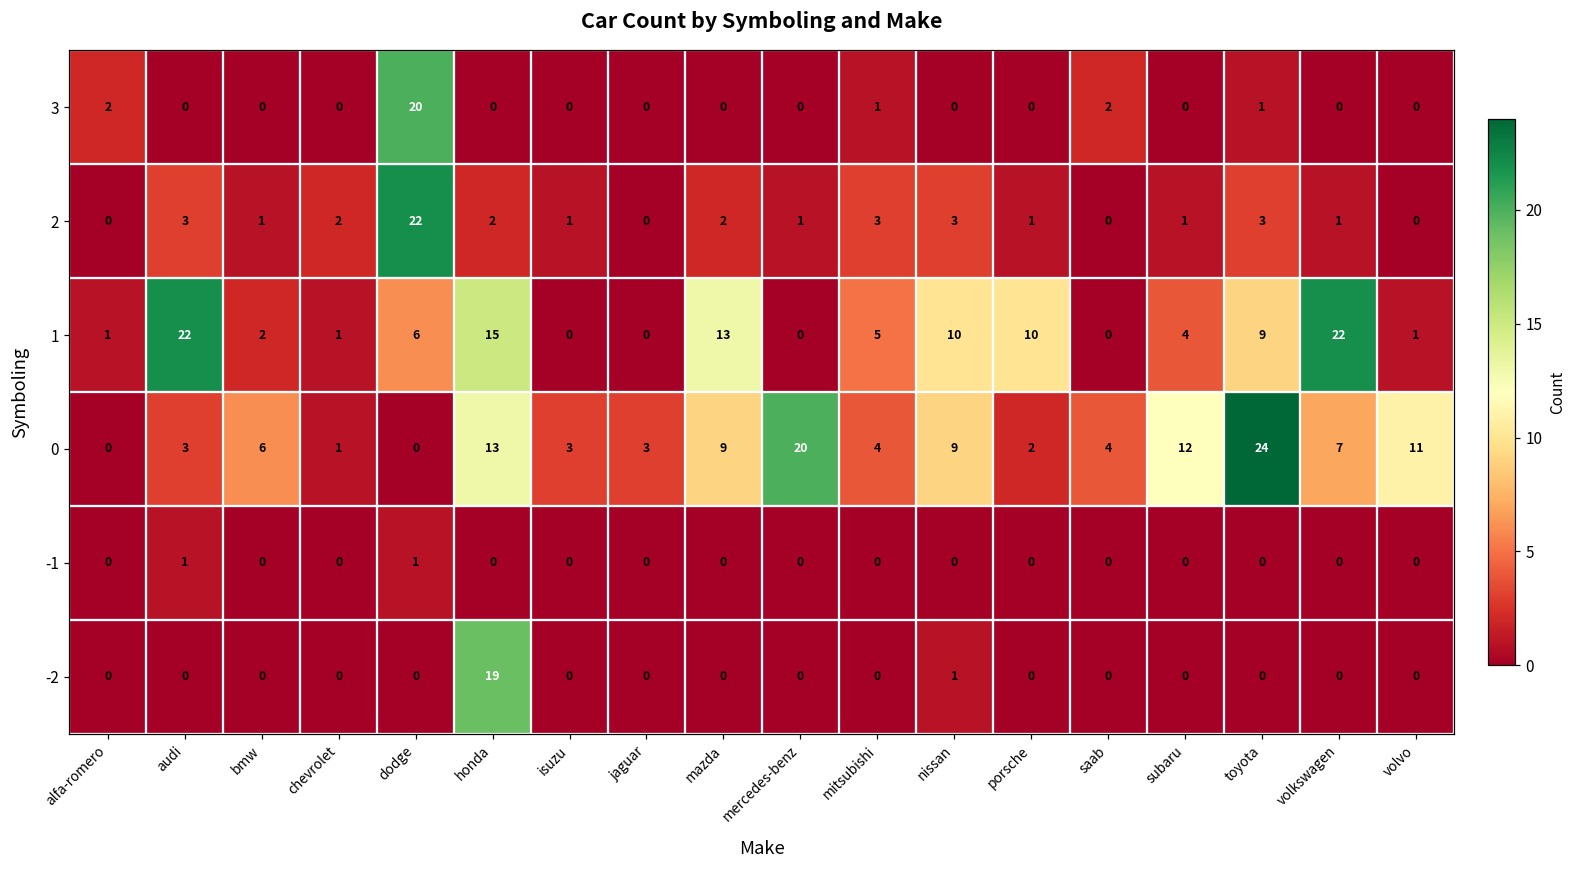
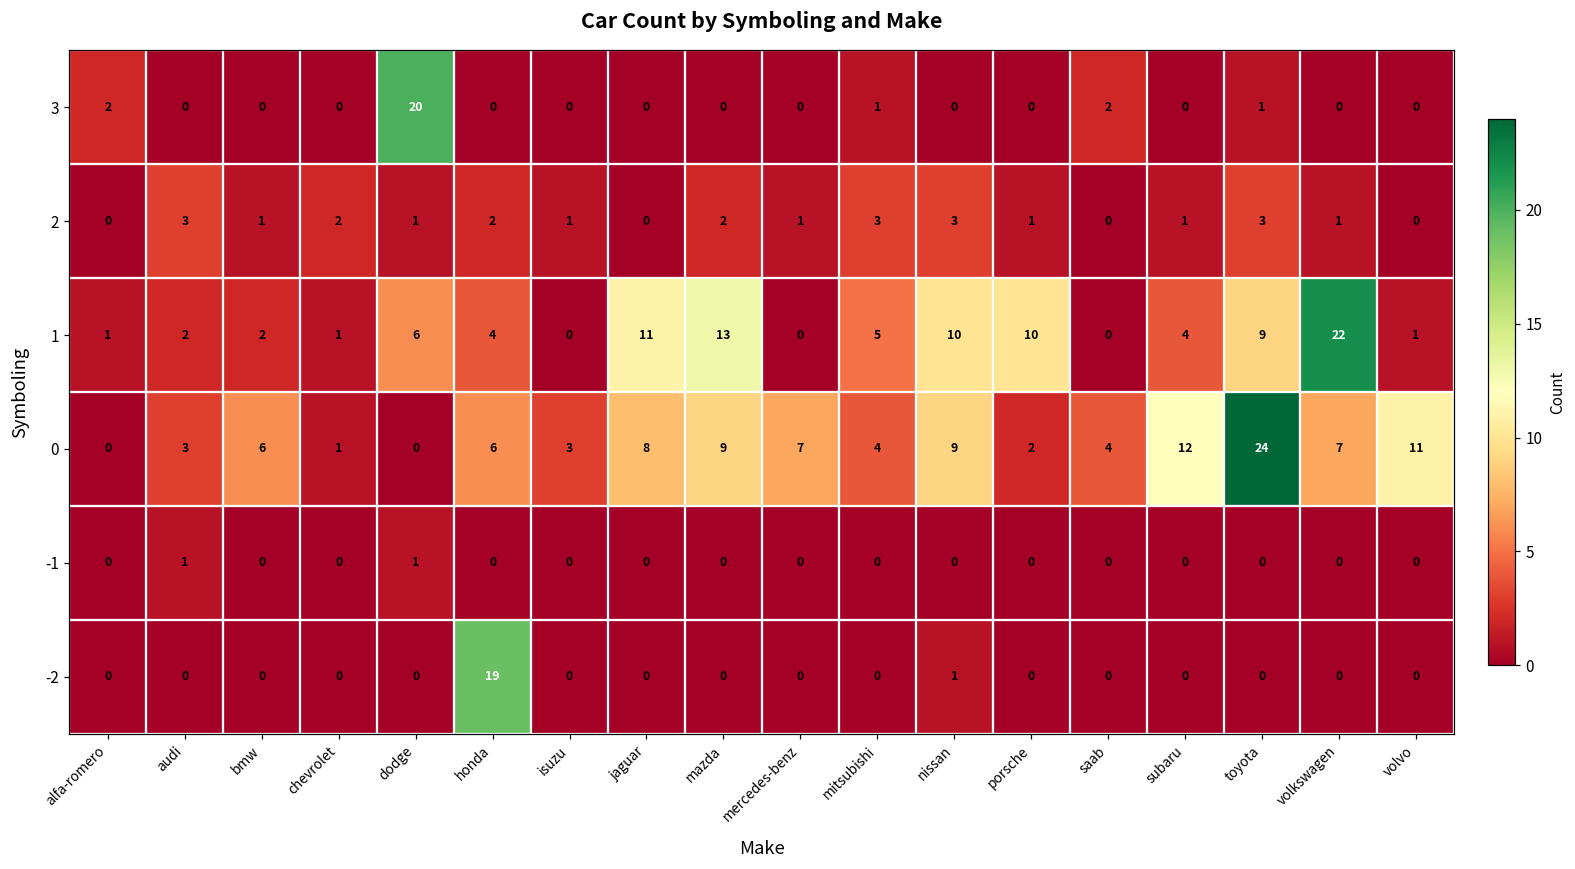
2, dodge: 22 -> 1
1, audi: 22 -> 2
1, honda: 15 -> 4
1, jaguar: 0 -> 11
0, honda: 13 -> 6
0, jaguar: 3 -> 8
0, mercedes-benz: 20 -> 7
